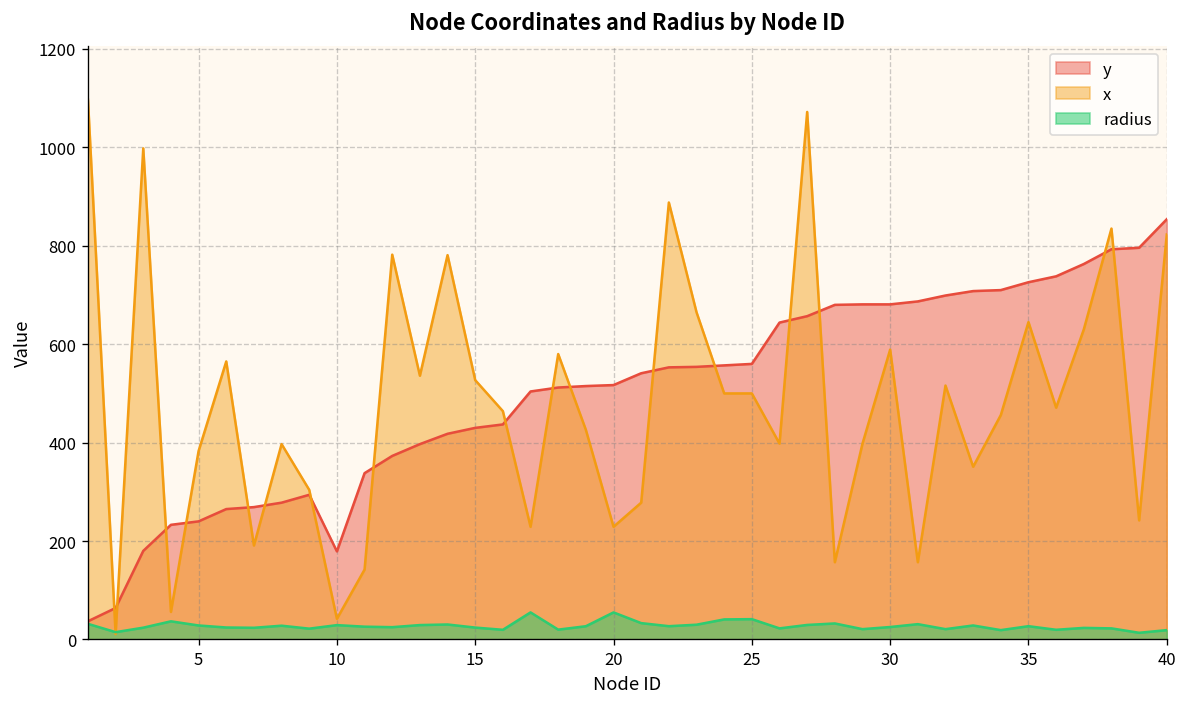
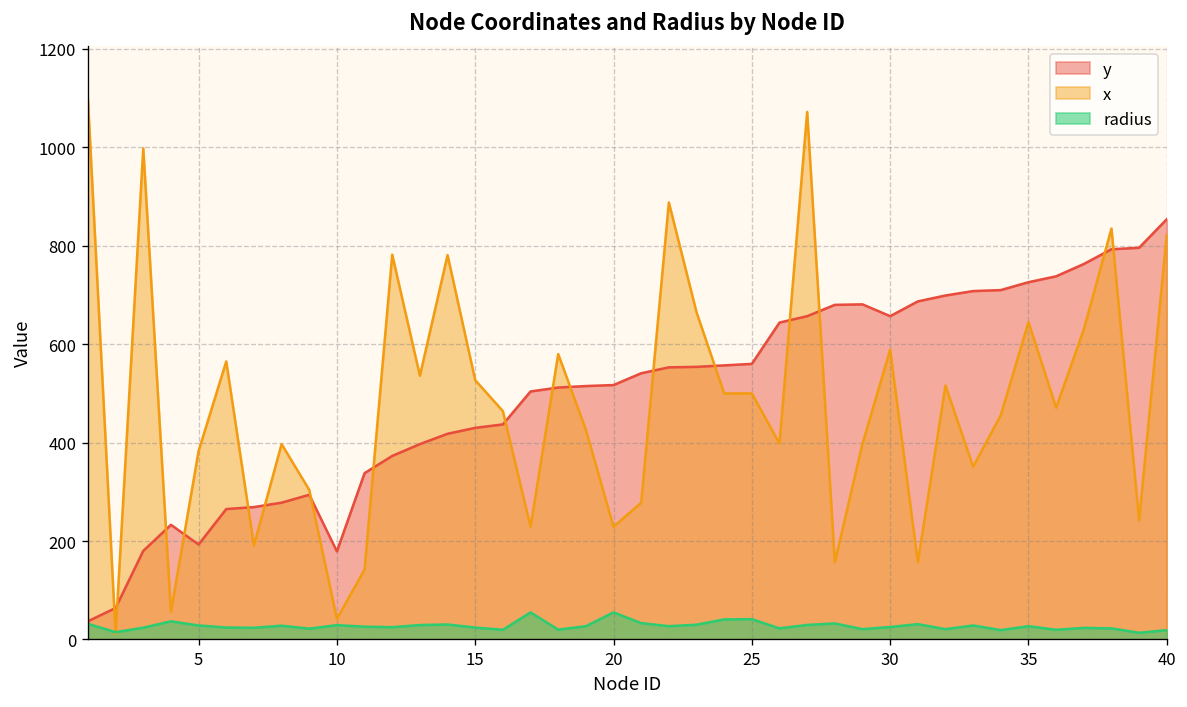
y, 5: 240 -> 190
y, 30: 680 -> 660
